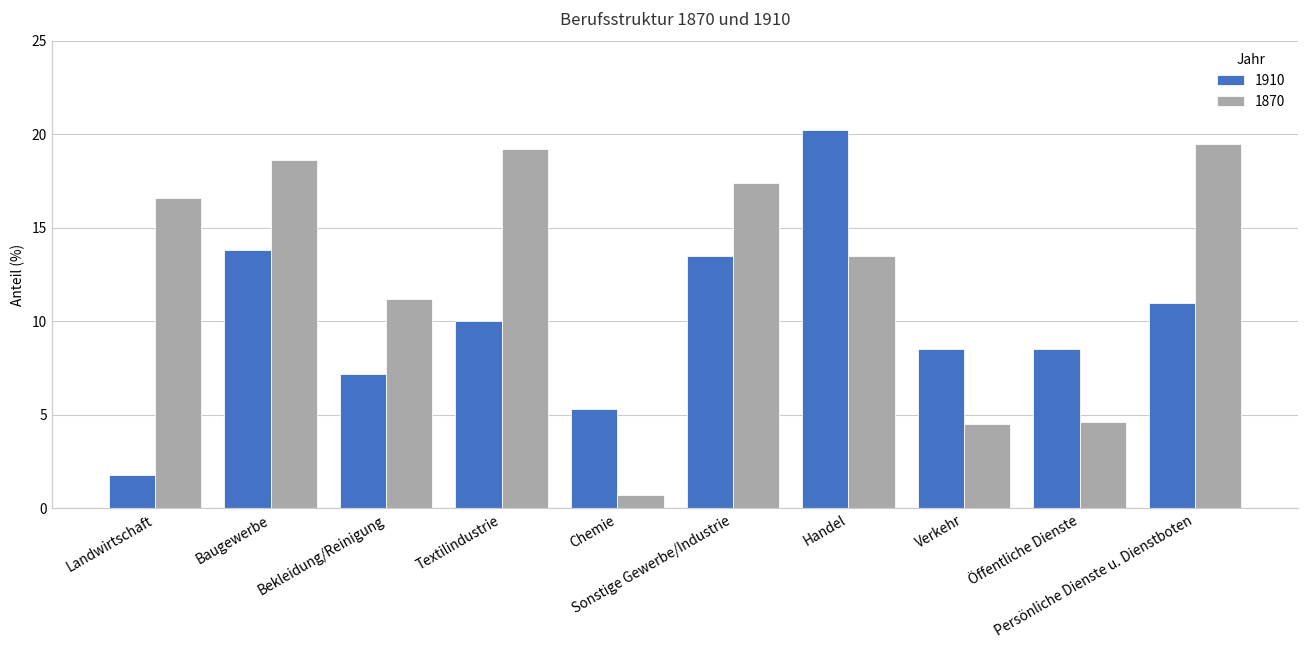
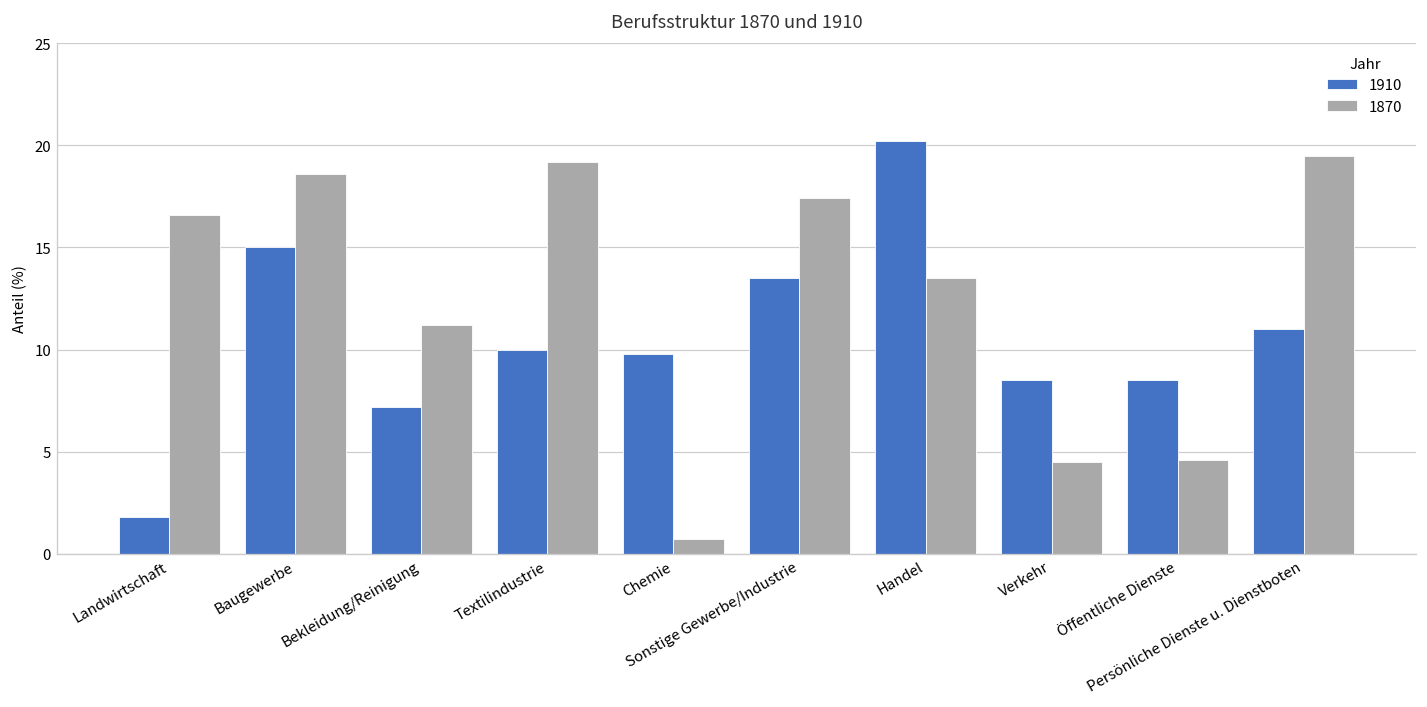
1910, Baugewerbe: 13.8 -> 15.0
1910, Chemie: 5.3 -> 9.8
